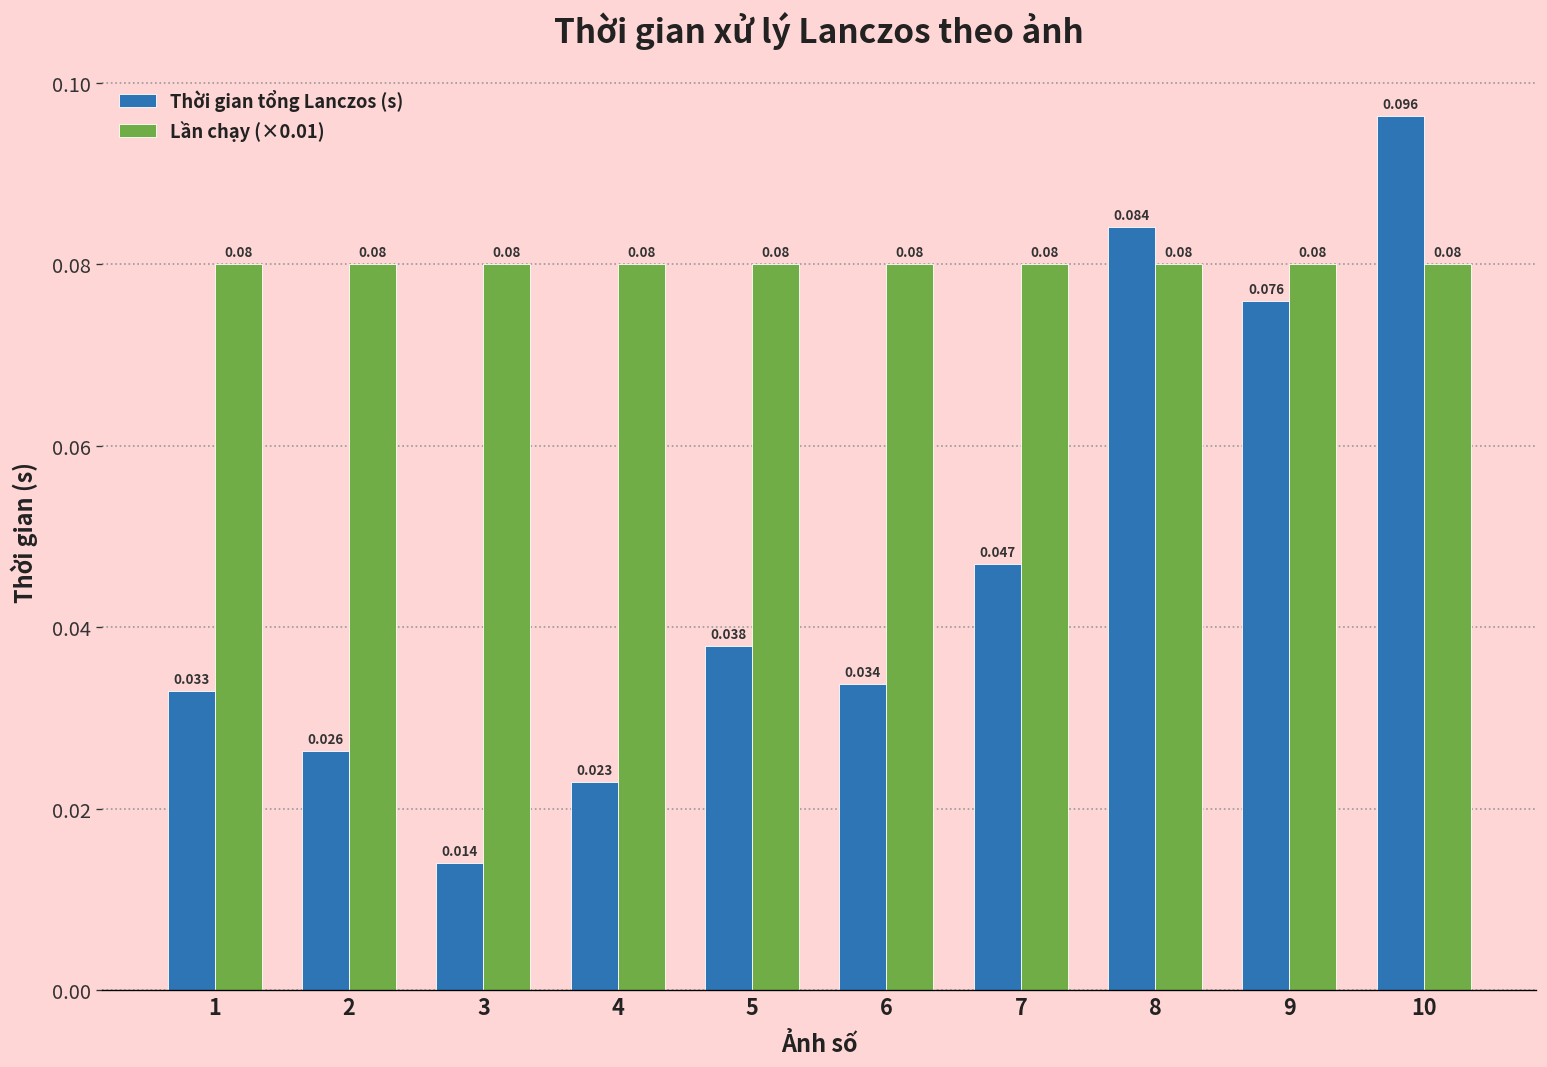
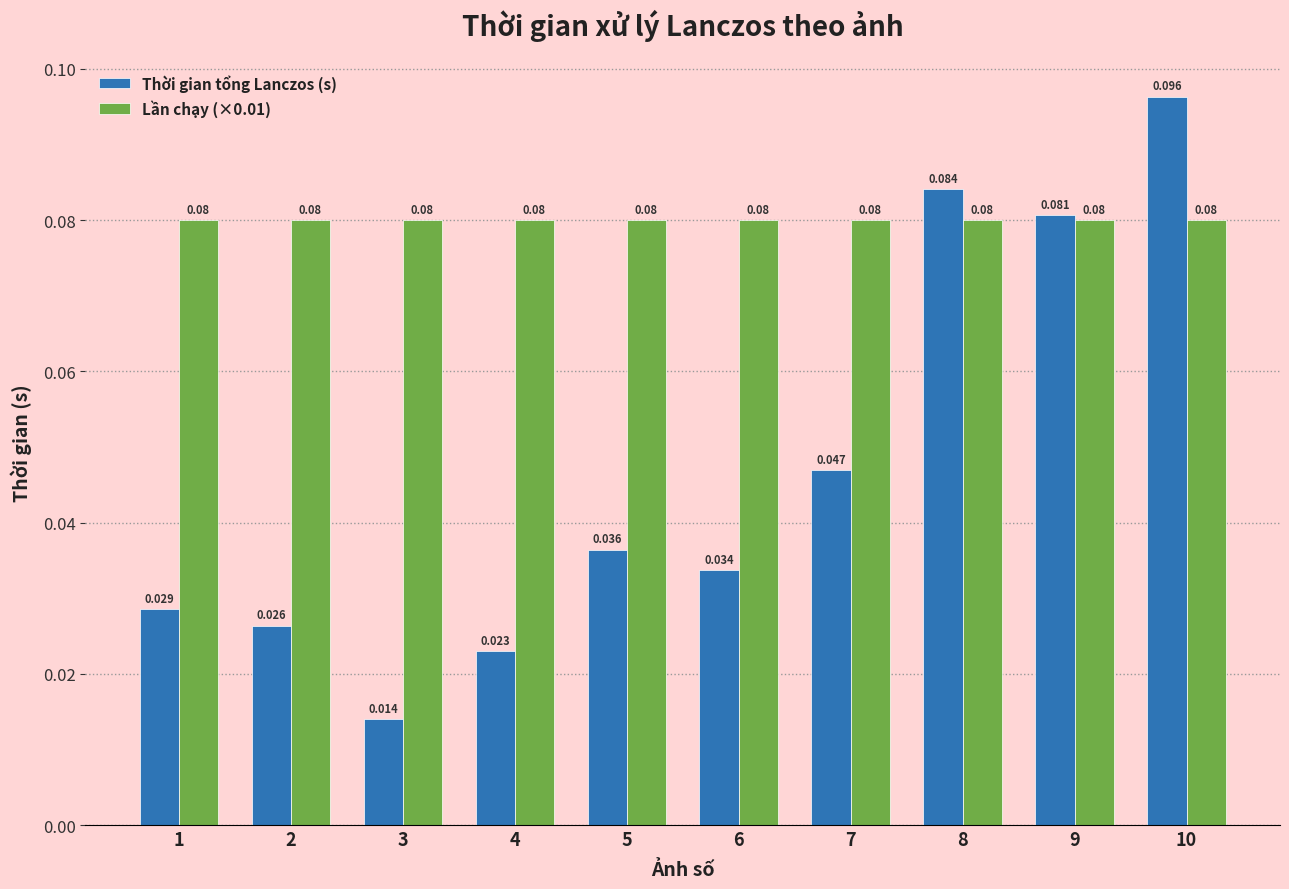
Thời gian tổng Lanczos (s), 1: 0.033 -> 0.029
Thời gian tổng Lanczos (s), 5: 0.038 -> 0.036
Thời gian tổng Lanczos (s), 9: 0.076 -> 0.081
